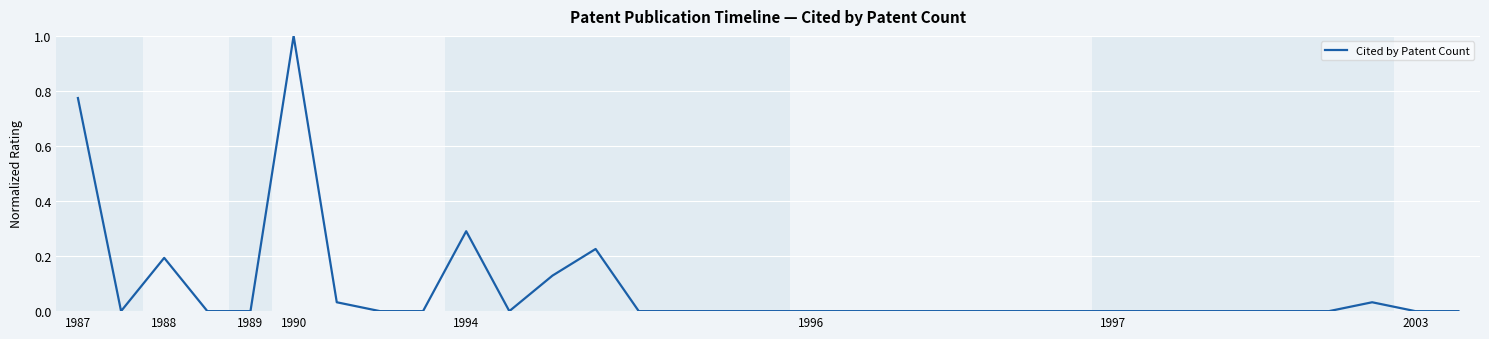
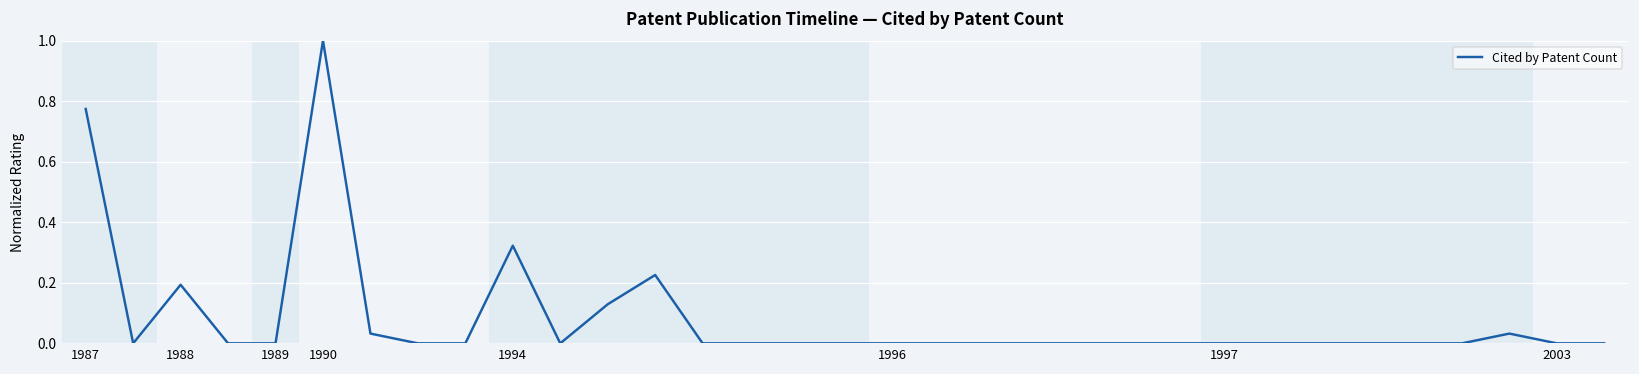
1994: 0.29 -> 0.32
